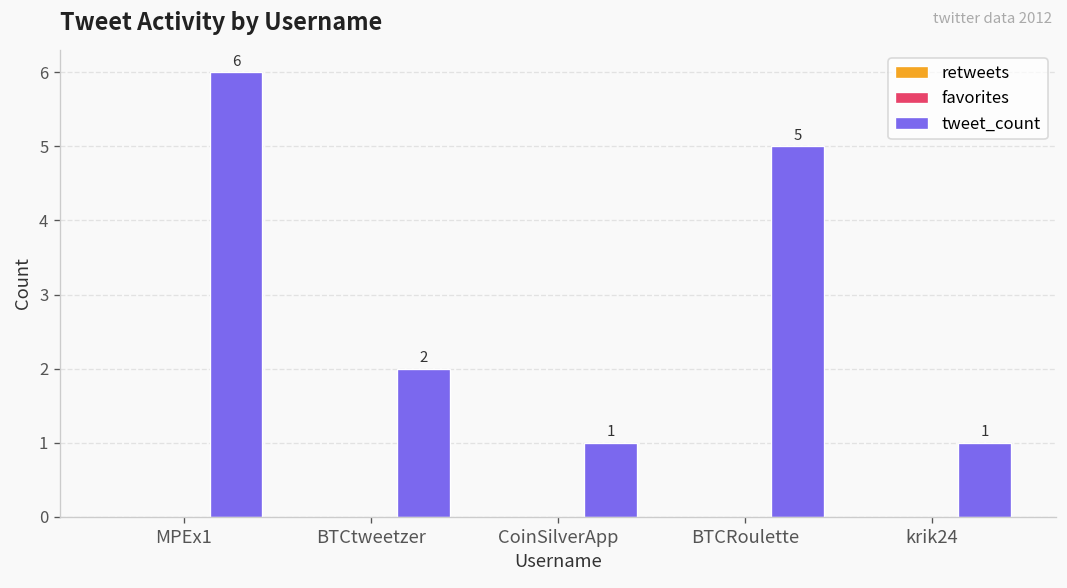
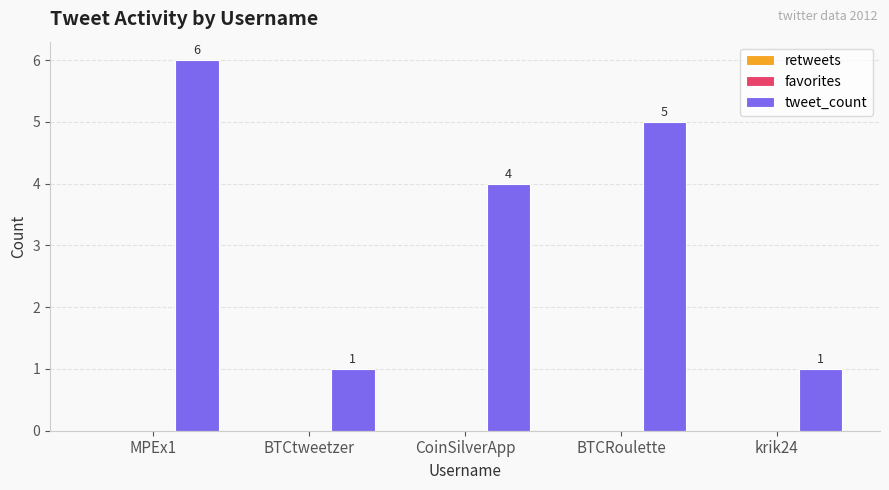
tweet_count, BTCtweetzer: 2 -> 1
tweet_count, CoinSilverApp: 1 -> 4
